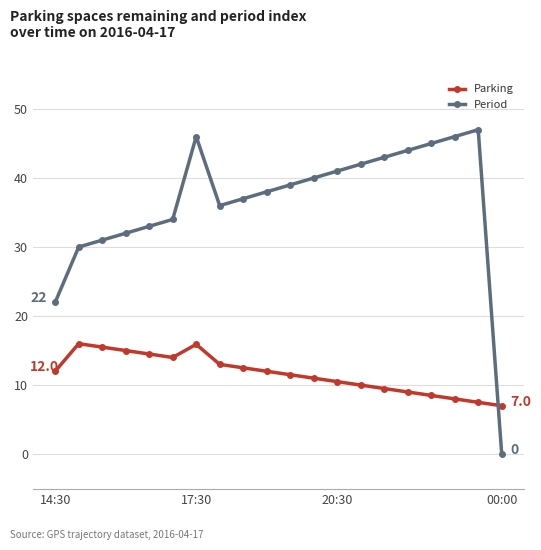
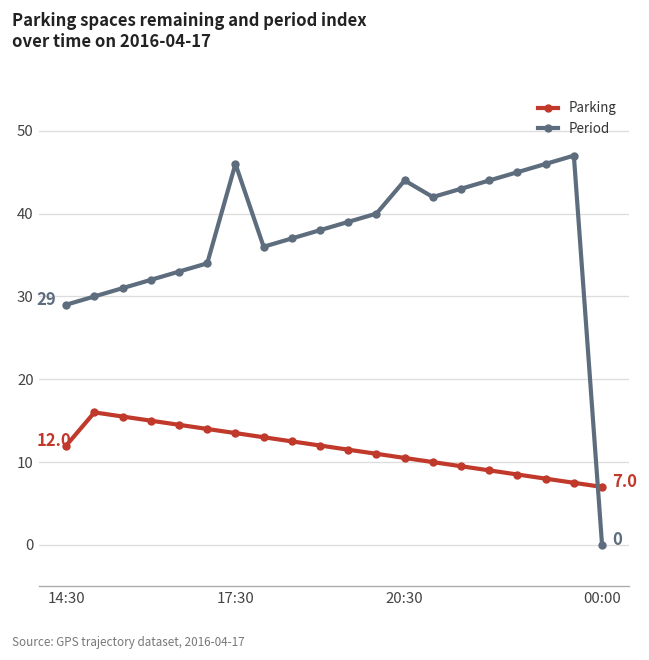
Period, 14:30: 22 -> 29
Parking, 17:30: 16 -> 14
Period, 20:30: 41 -> 44
